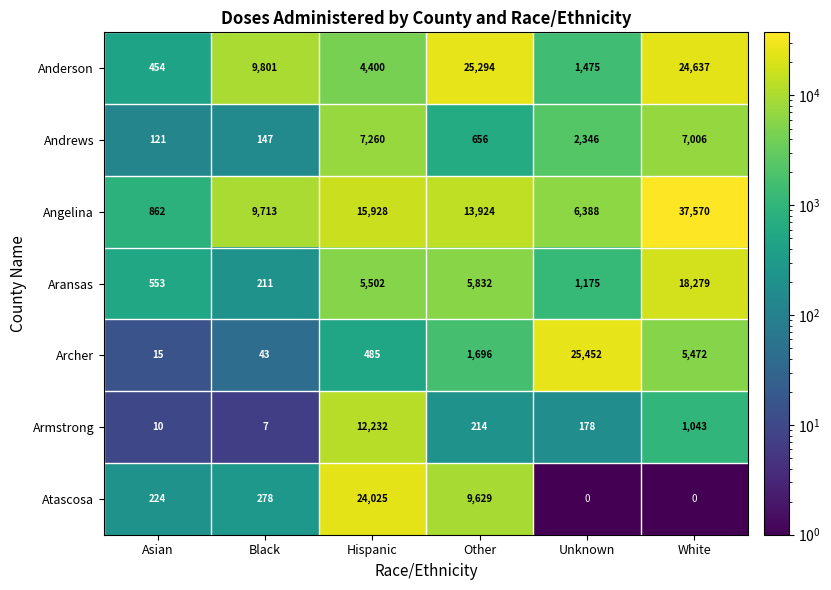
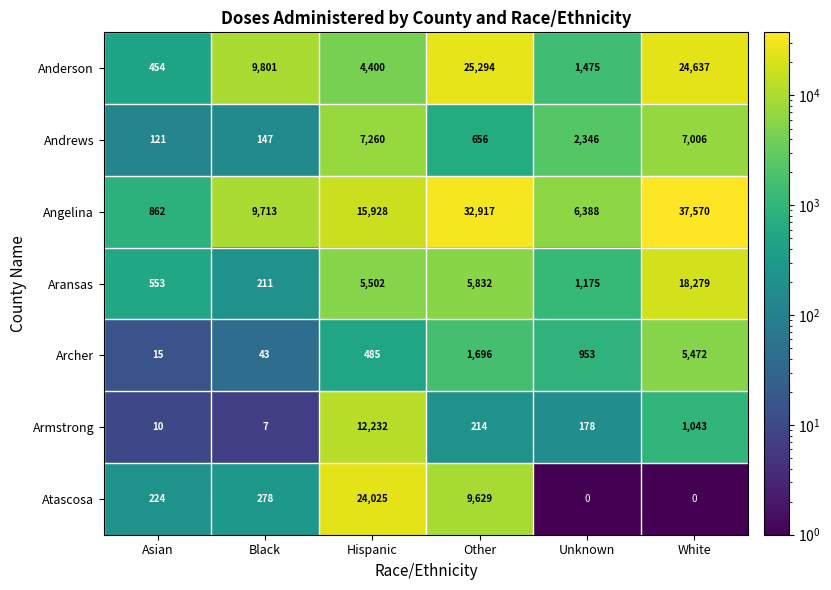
Angelina, Other: 13,924 -> 32,917
Archer, Unknown: 25,452 -> 953
